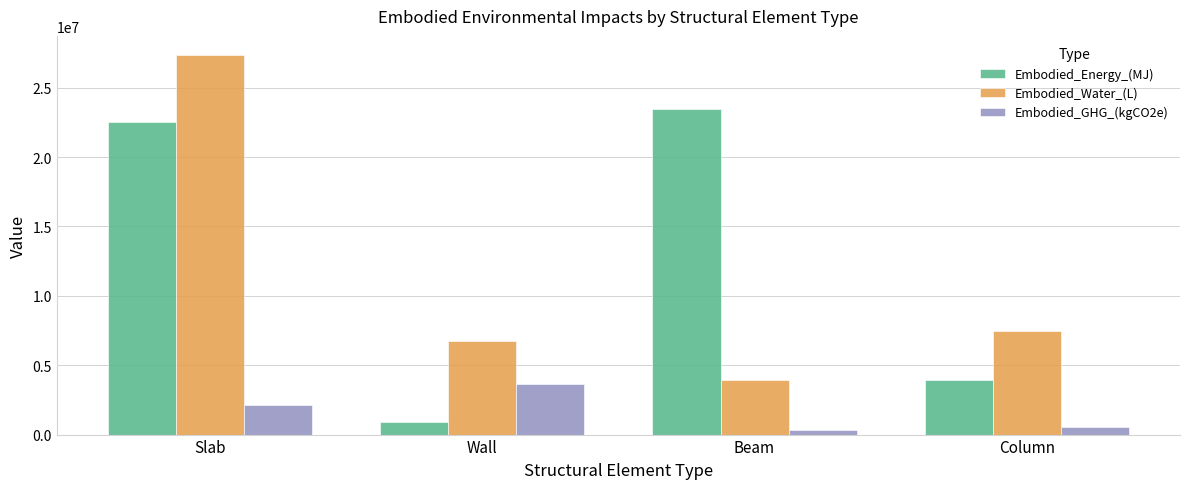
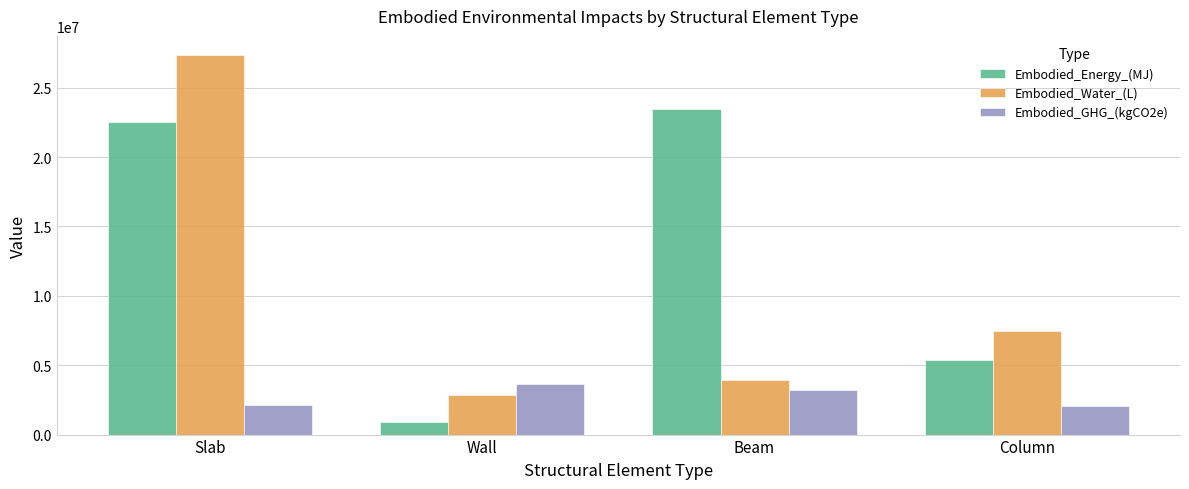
Embodied_Water_(L), Wall: 6800000 -> 2800000
Embodied_GHG_(kgCO2e), Beam: 300000 -> 3200000
Embodied_Energy_(MJ), Column: 3900000 -> 5400000
Embodied_GHG_(kgCO2e), Column: 500000 -> 2100000
